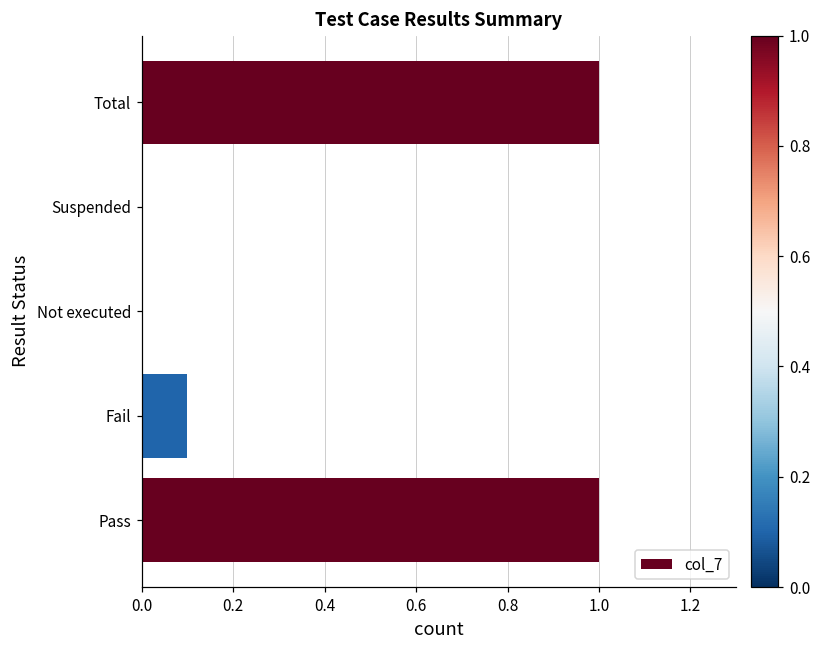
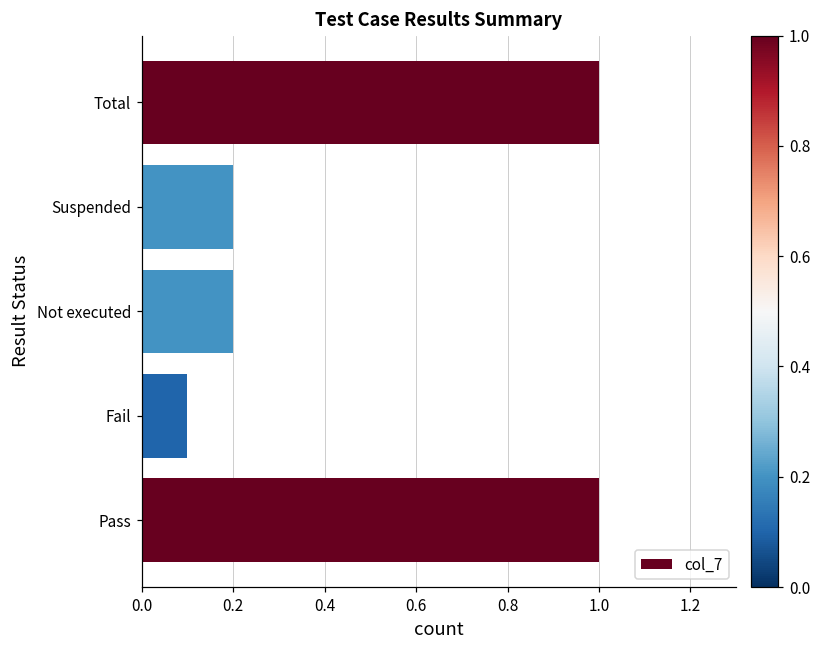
Suspended: 0.0 -> 0.2
Not executed: 0.0 -> 0.2
